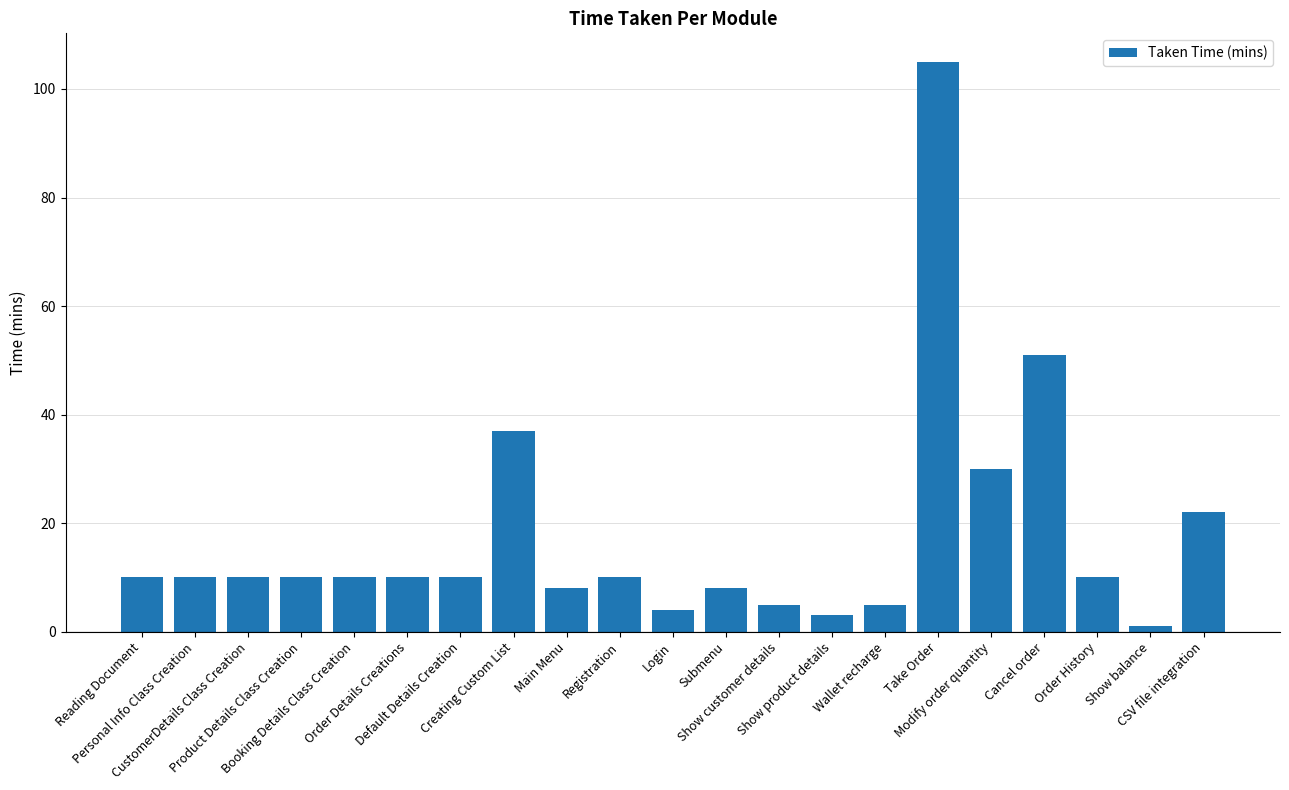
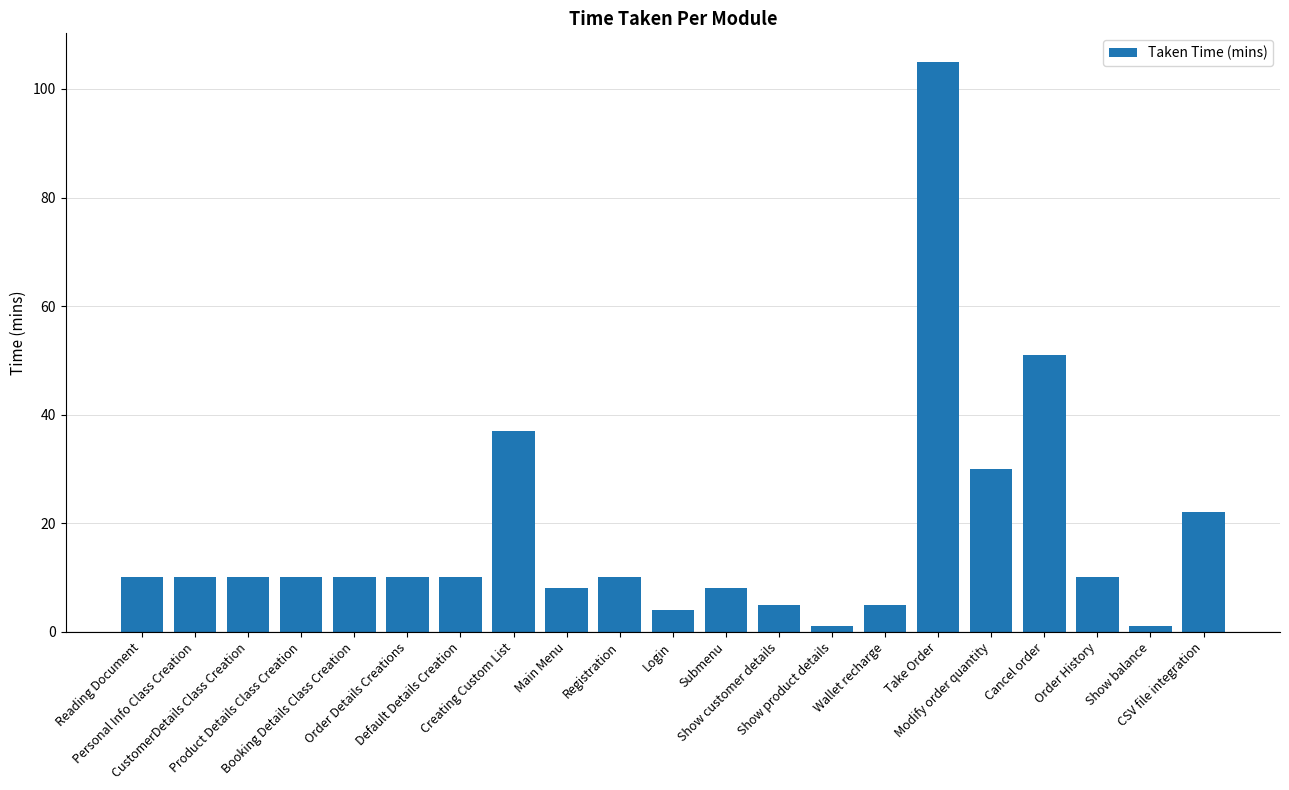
Show product details: 3 -> 1
